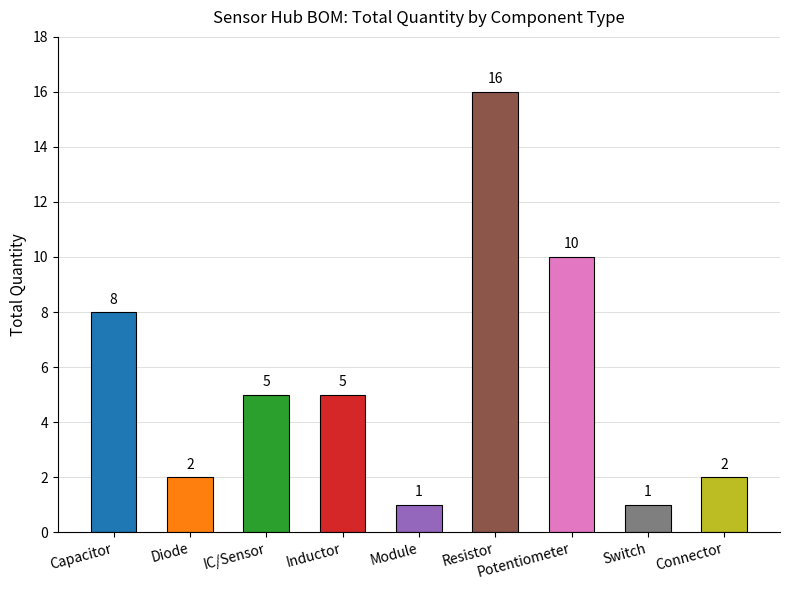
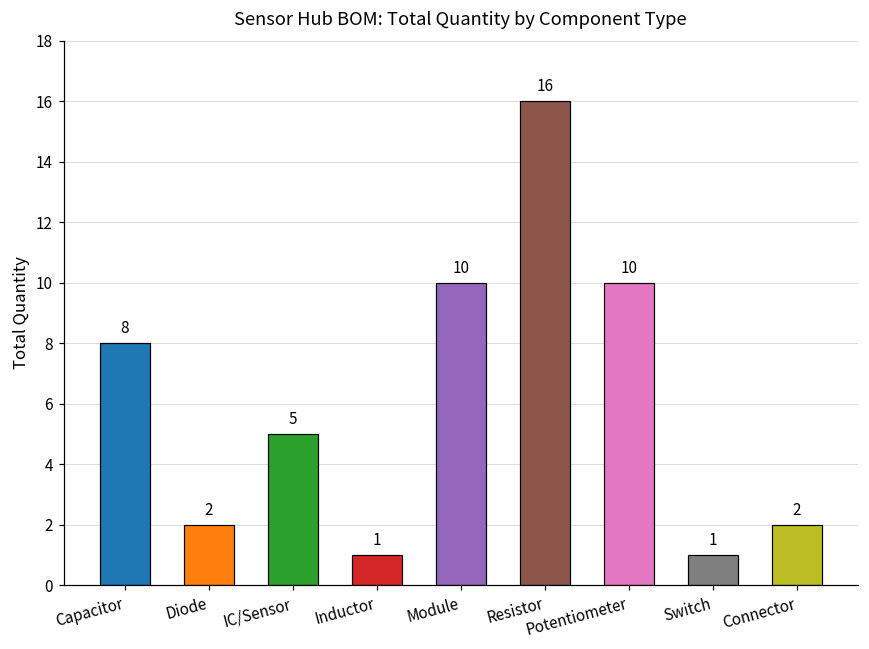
Inductor: 5 -> 1
Module: 1 -> 10
